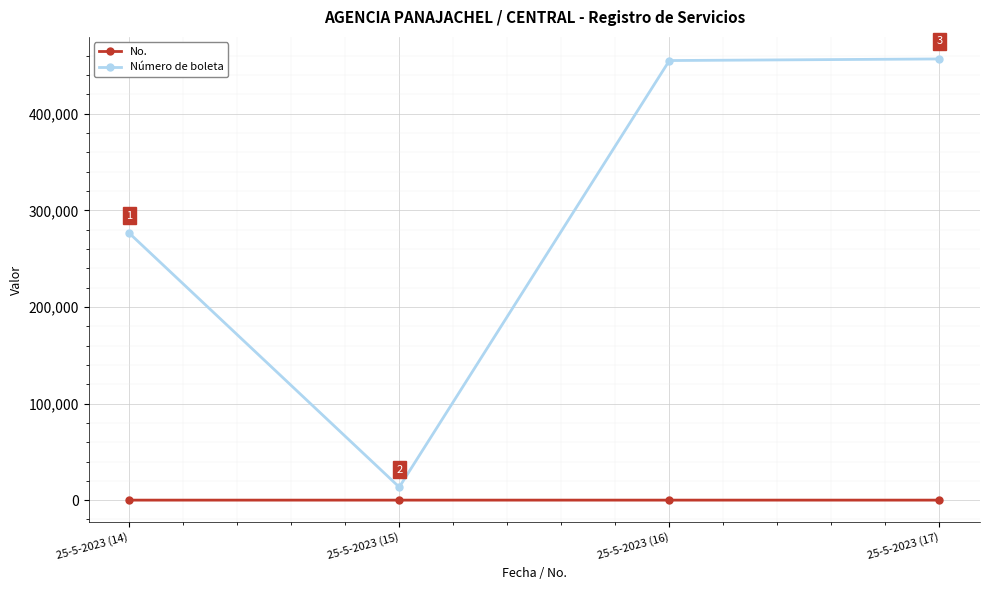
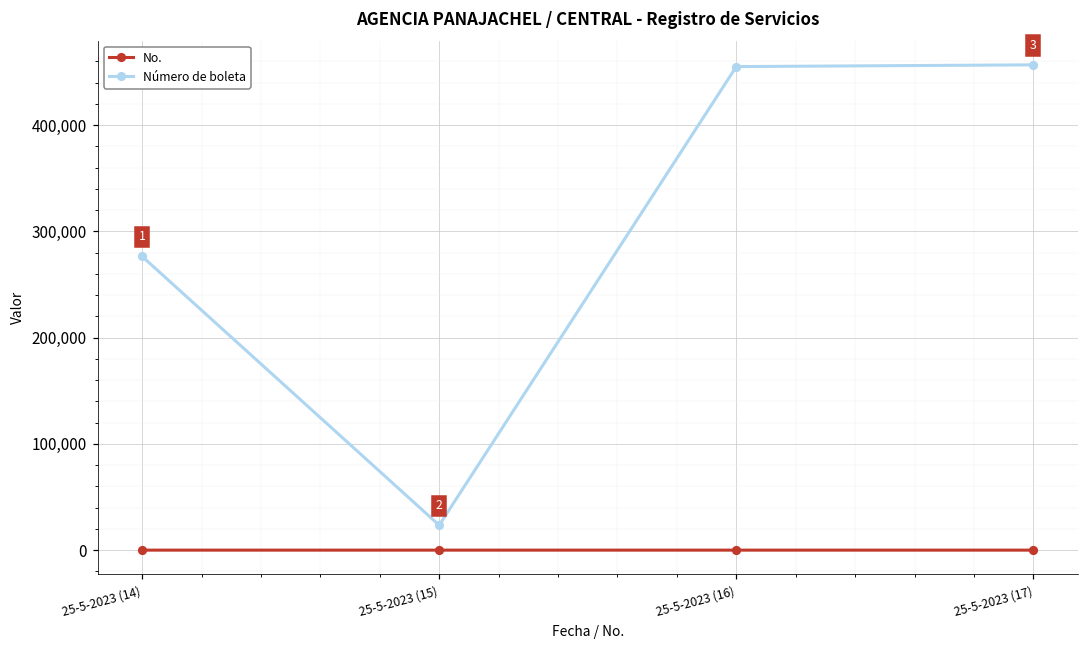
Número de boleta, 25-5-2023 (15): 10,000 -> 20,000
